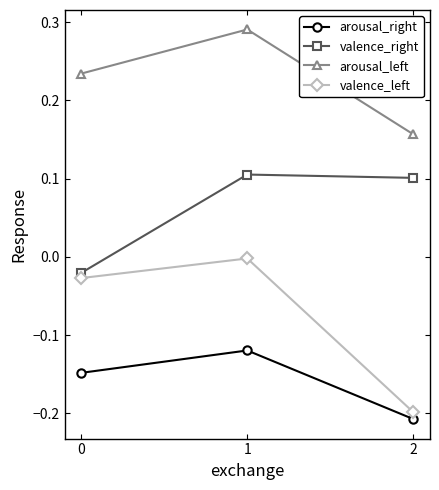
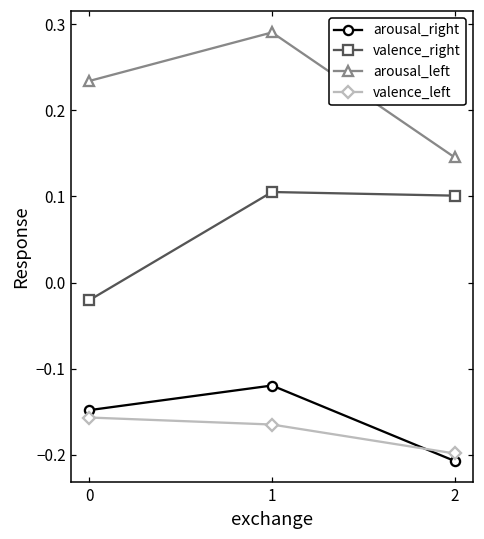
valence_left, 0: -0.03 -> -0.16
valence_left, 1: 0.00 -> -0.17
arousal_left, 2: 0.16 -> 0.15
